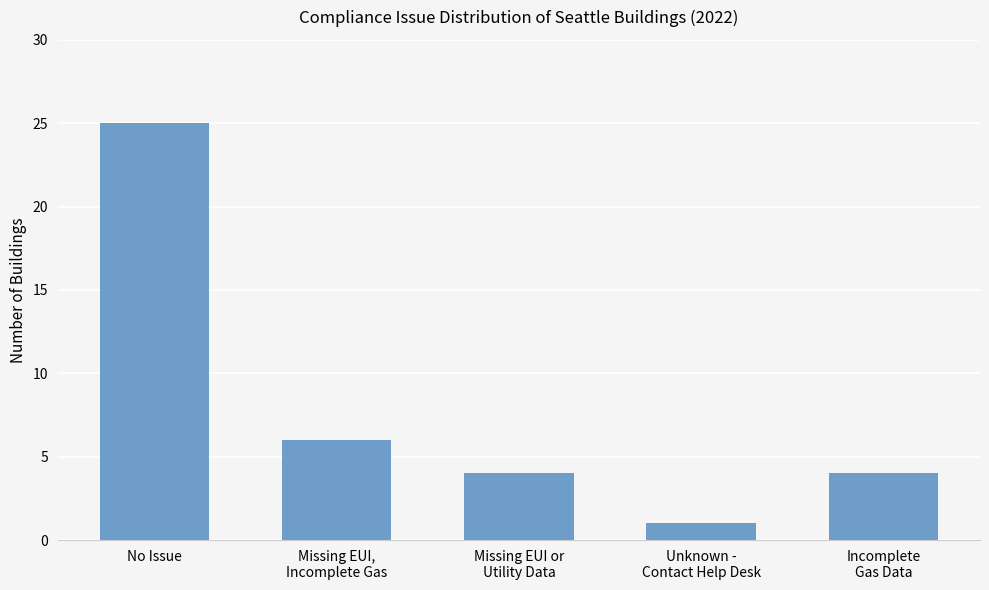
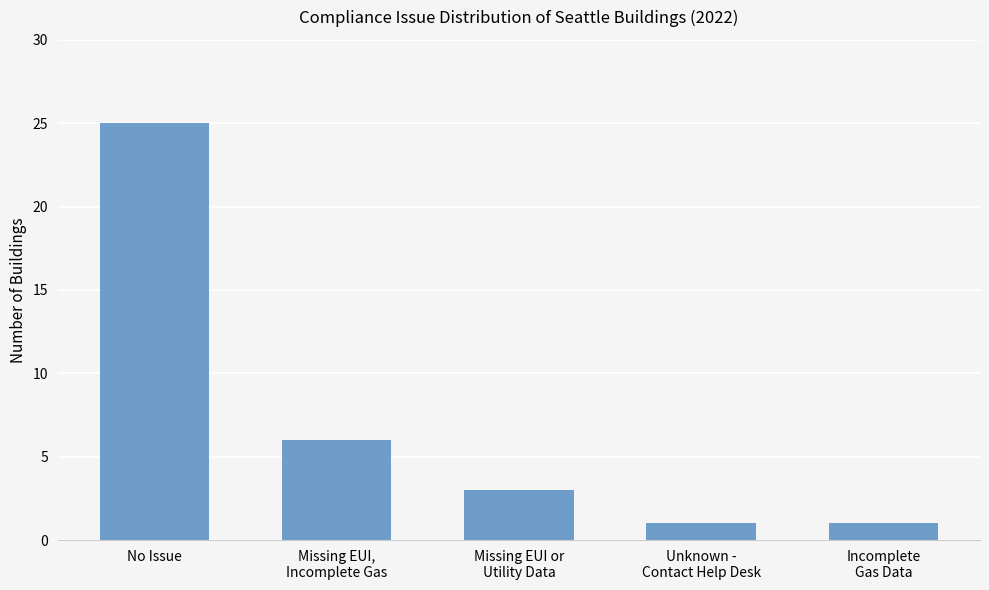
Missing EUI or Utility Data: 4 -> 3
Incomplete Gas Data: 4 -> 1
